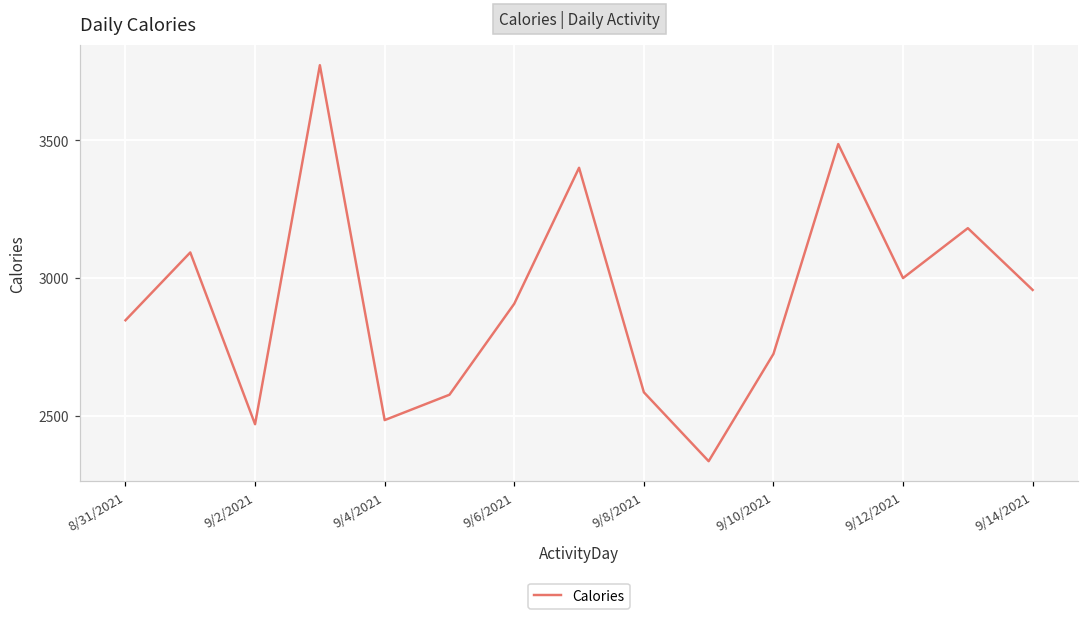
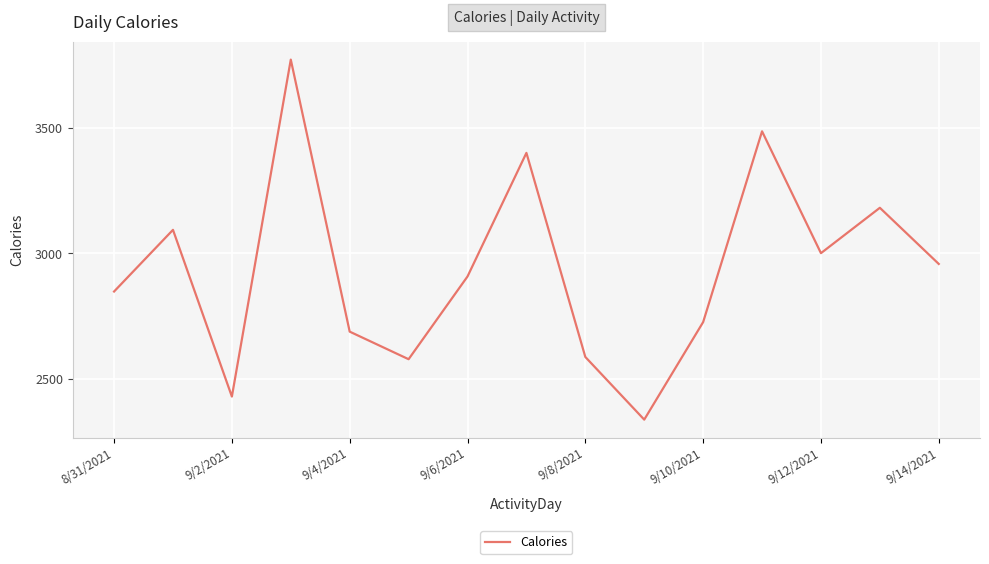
9/2/2021: 2470 -> 2430
9/4/2021: 2490 -> 2690
